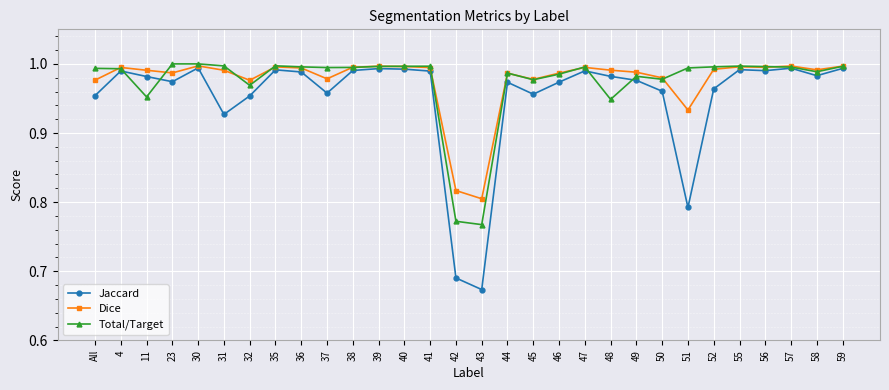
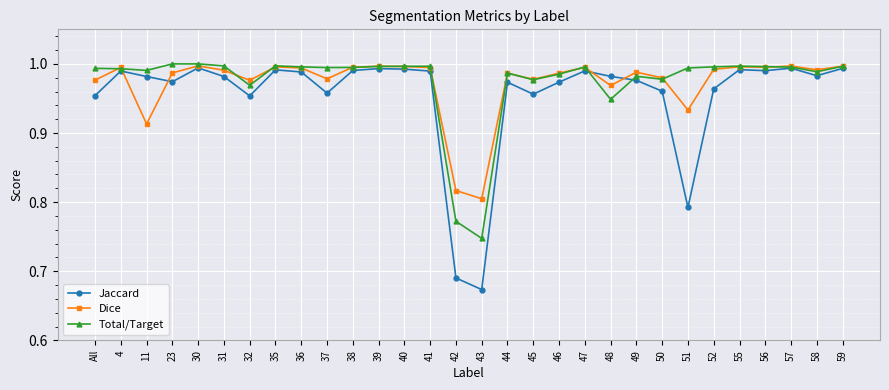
Dice, 11: 0.99 -> 0.91
Total/Target, 11: 0.95 -> 0.99
Jaccard, 31: 0.93 -> 0.98
Total/Target, 43: 0.77 -> 0.75
Dice, 48: 0.99 -> 0.97
